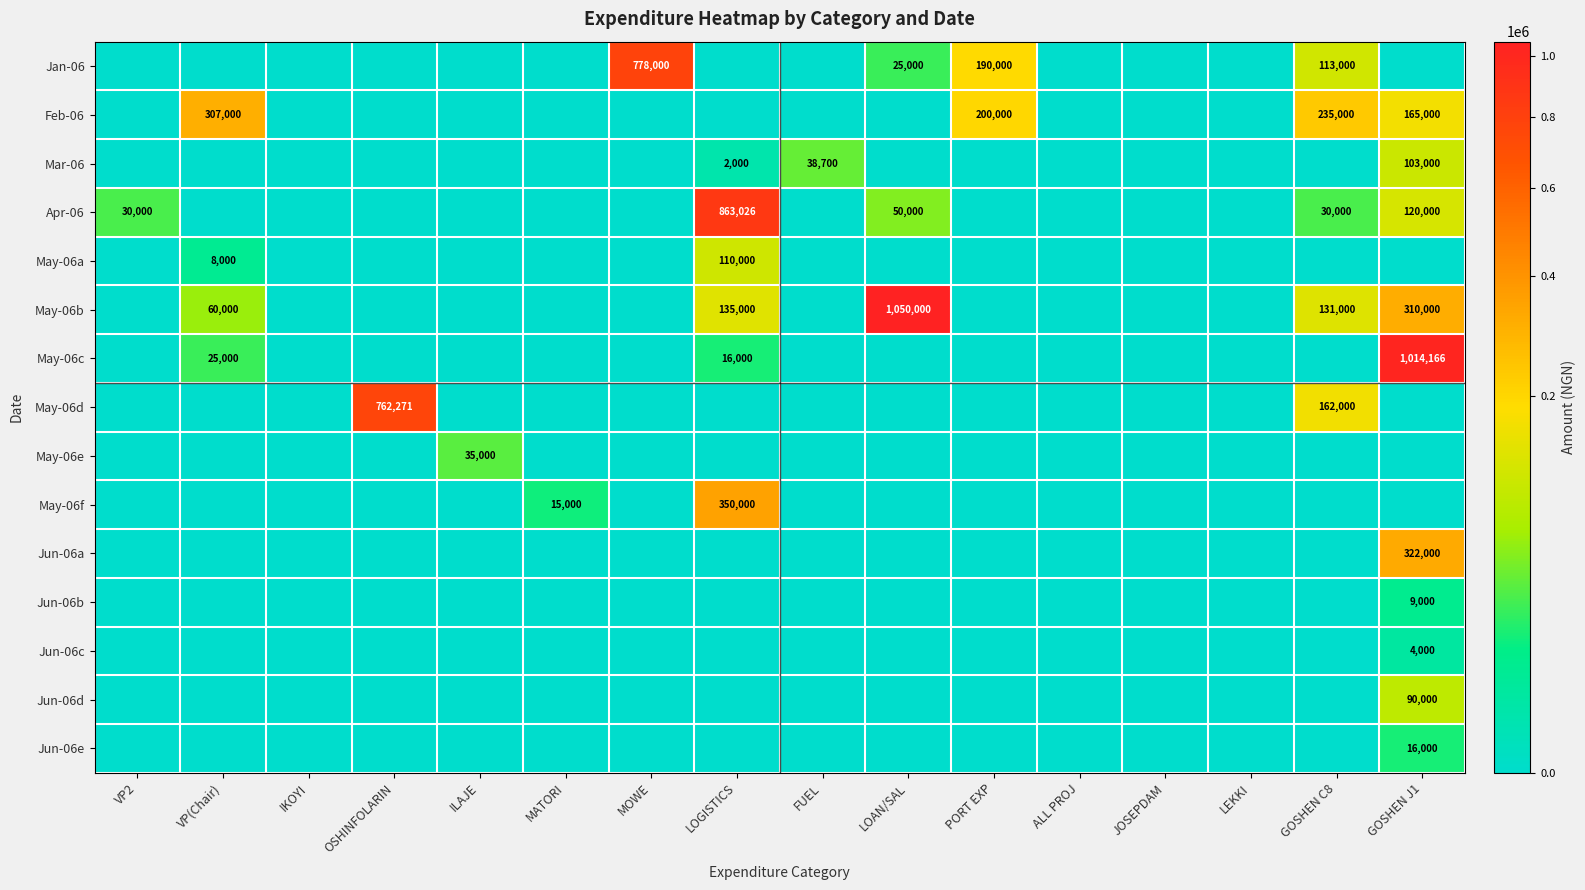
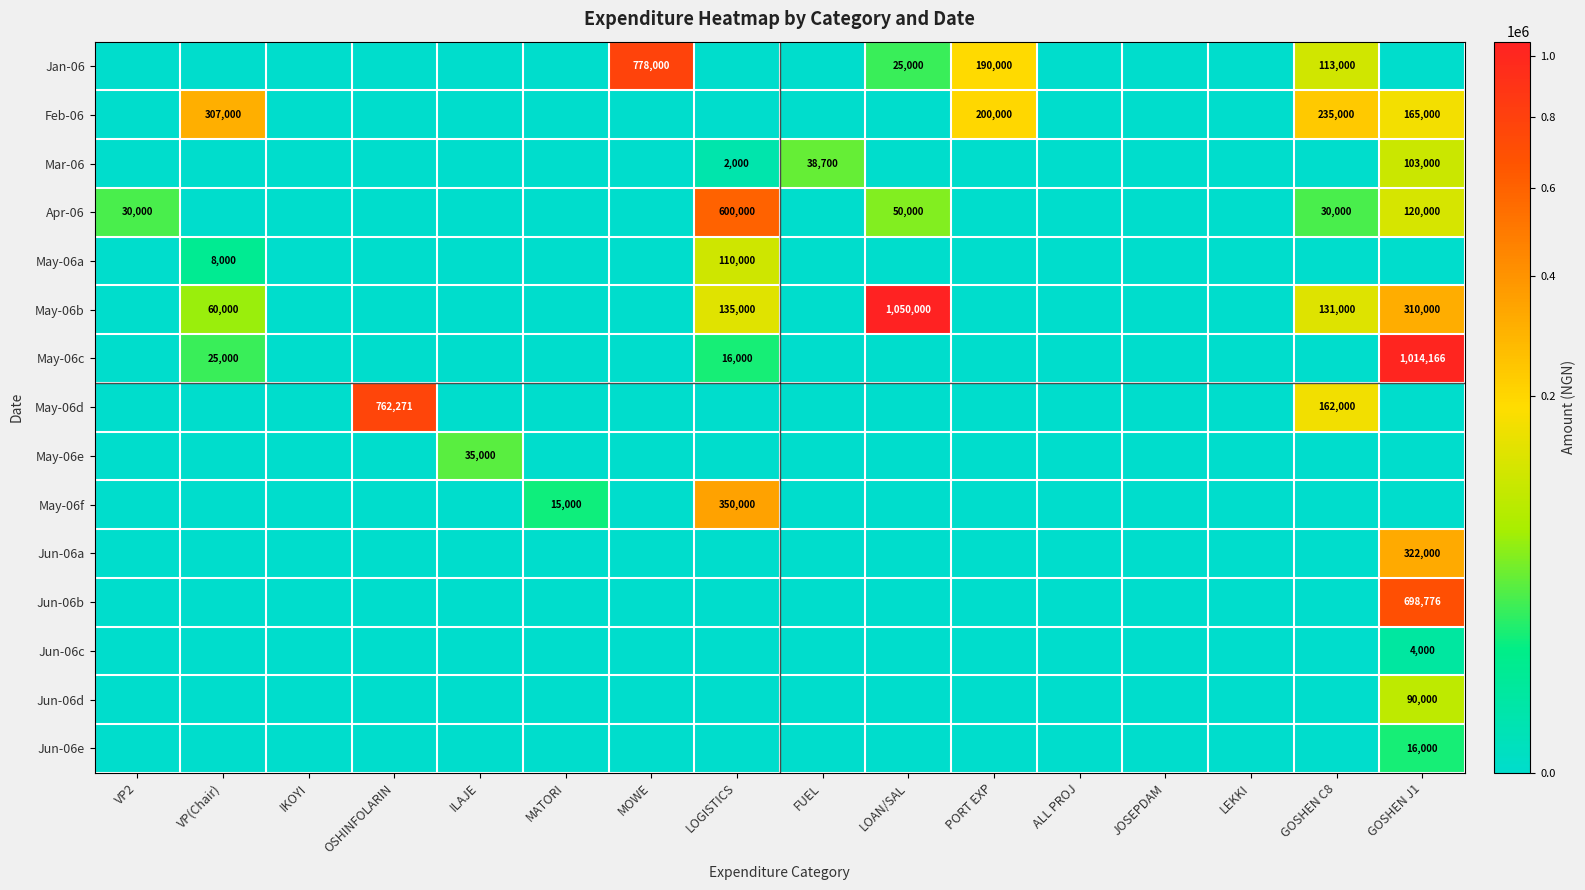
Apr-06, LOGISTICS: 863,026 -> 600,000
Jun-06b, GOSHEN J1: 9,000 -> 698,776
